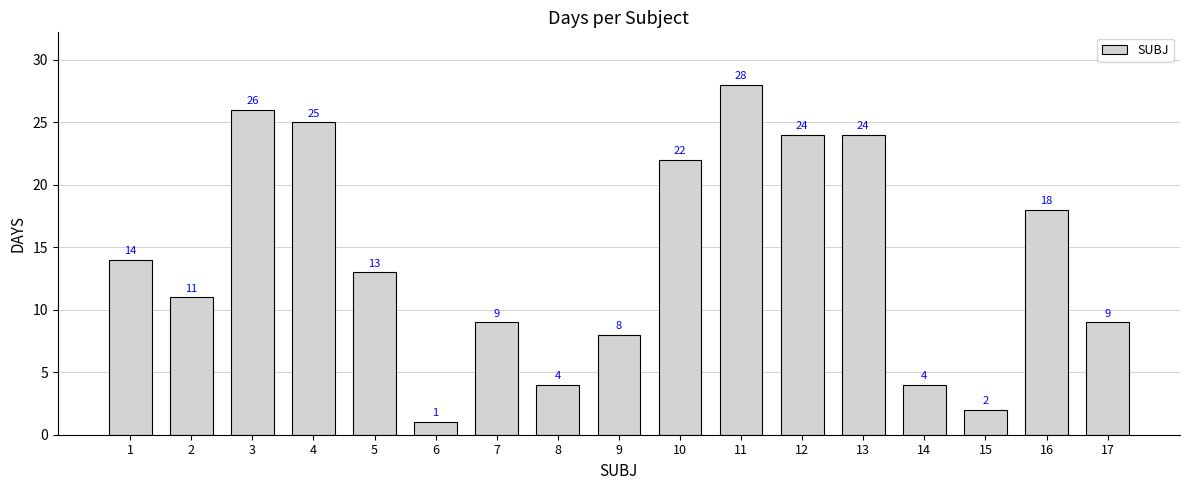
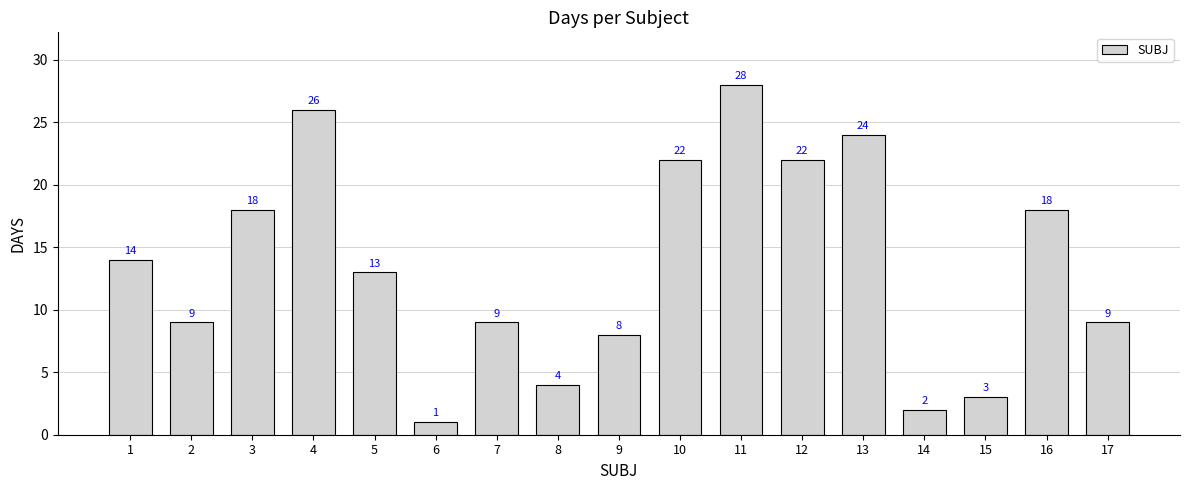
2: 11 -> 9
3: 26 -> 18
4: 25 -> 26
12: 24 -> 22
14: 4 -> 2
15: 2 -> 3
